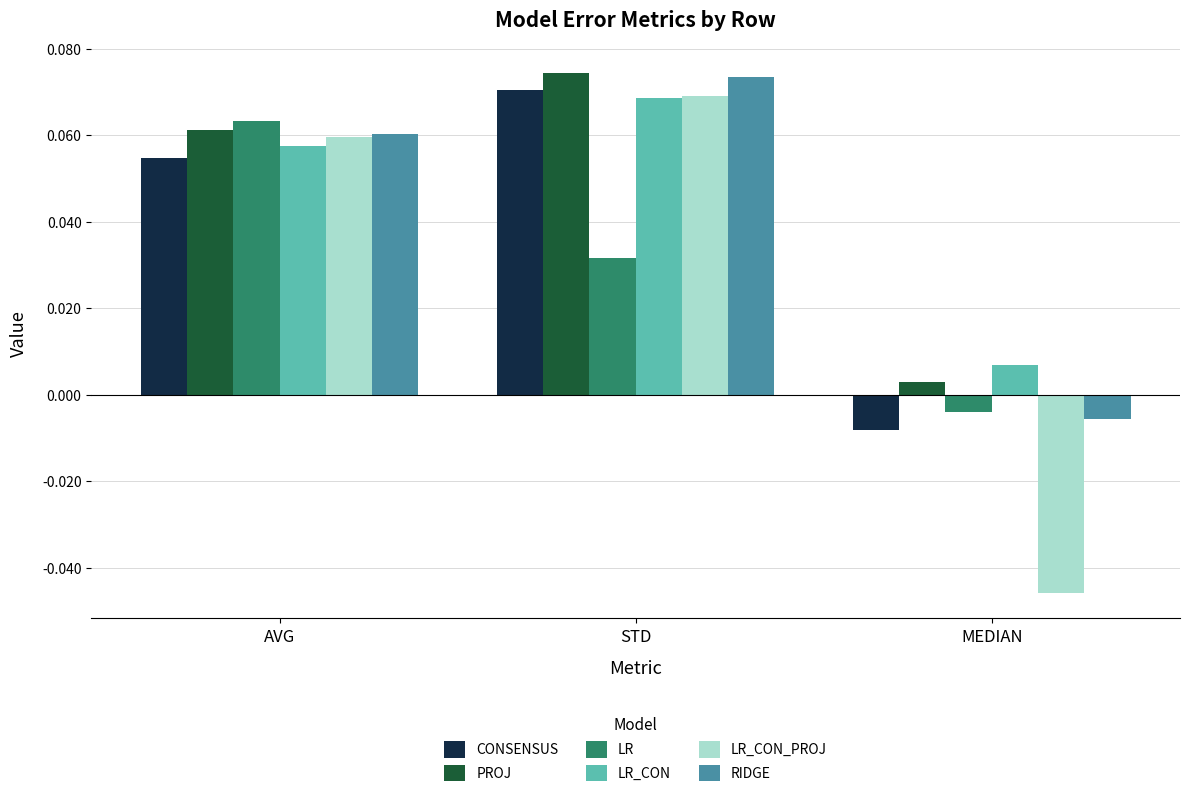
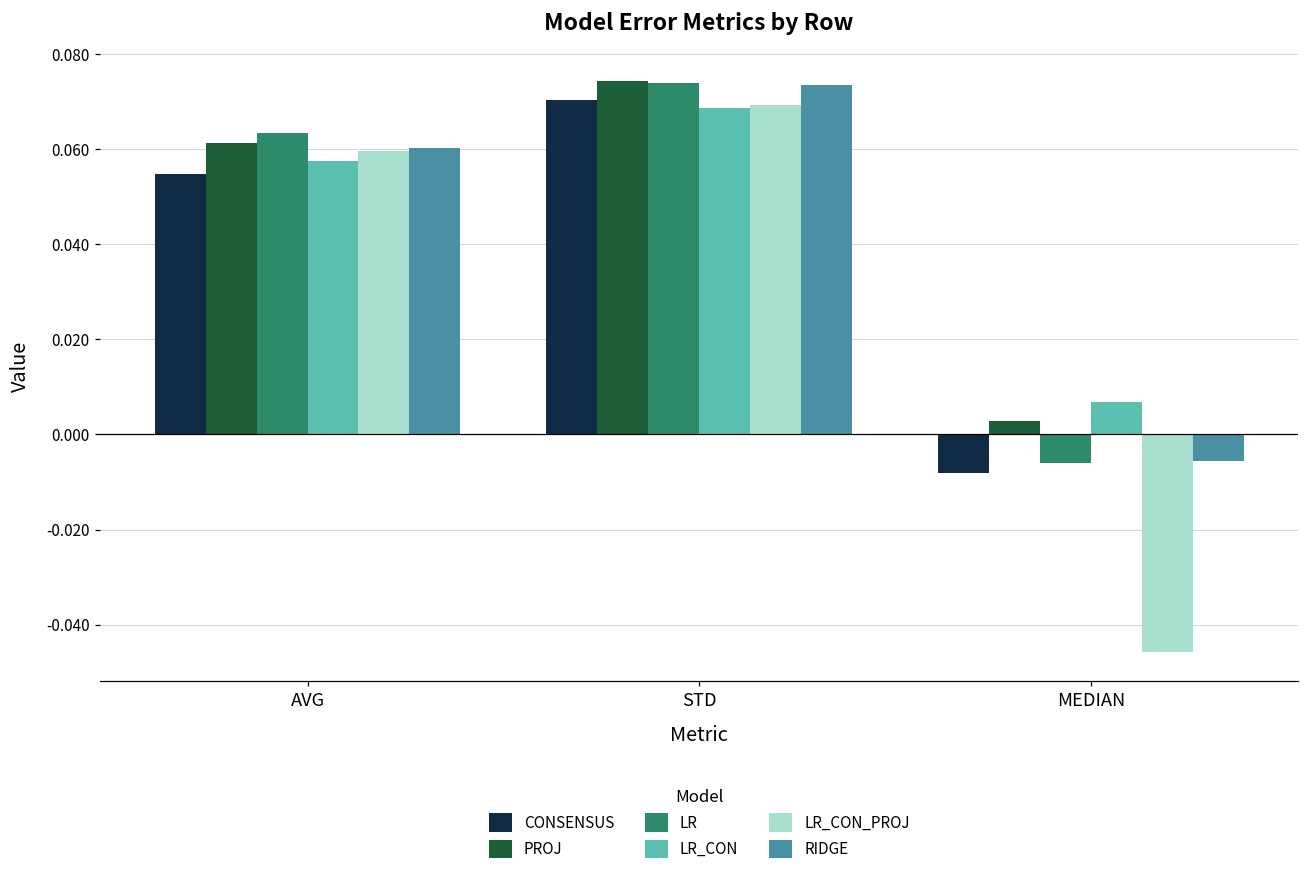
LR, STD: 0.032 -> 0.074
LR, MEDIAN: -0.004 -> -0.006
